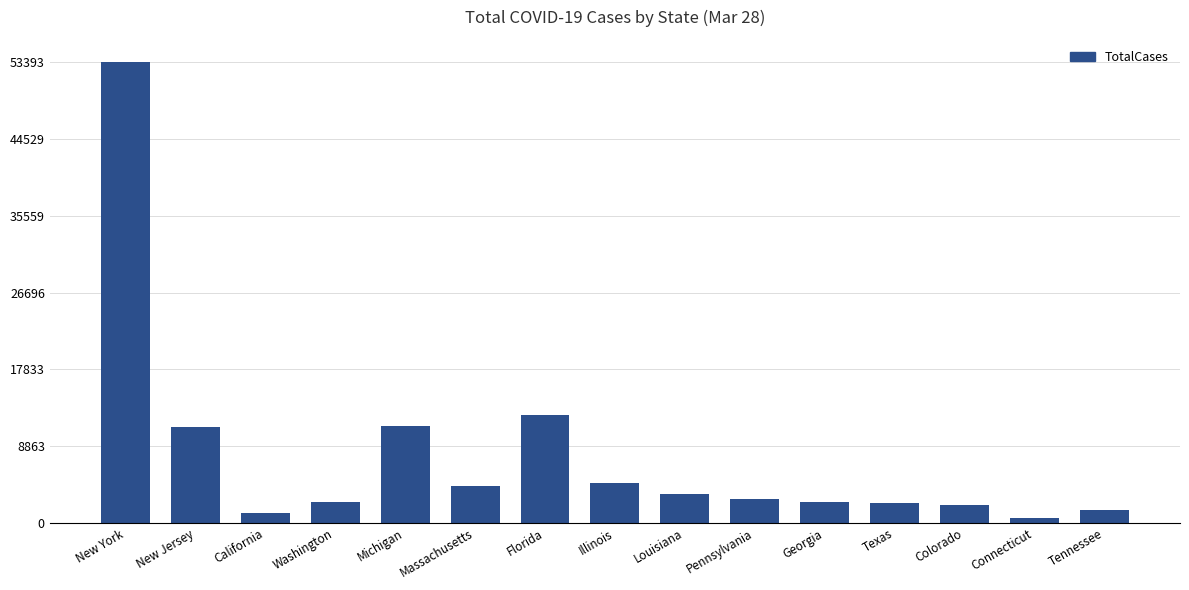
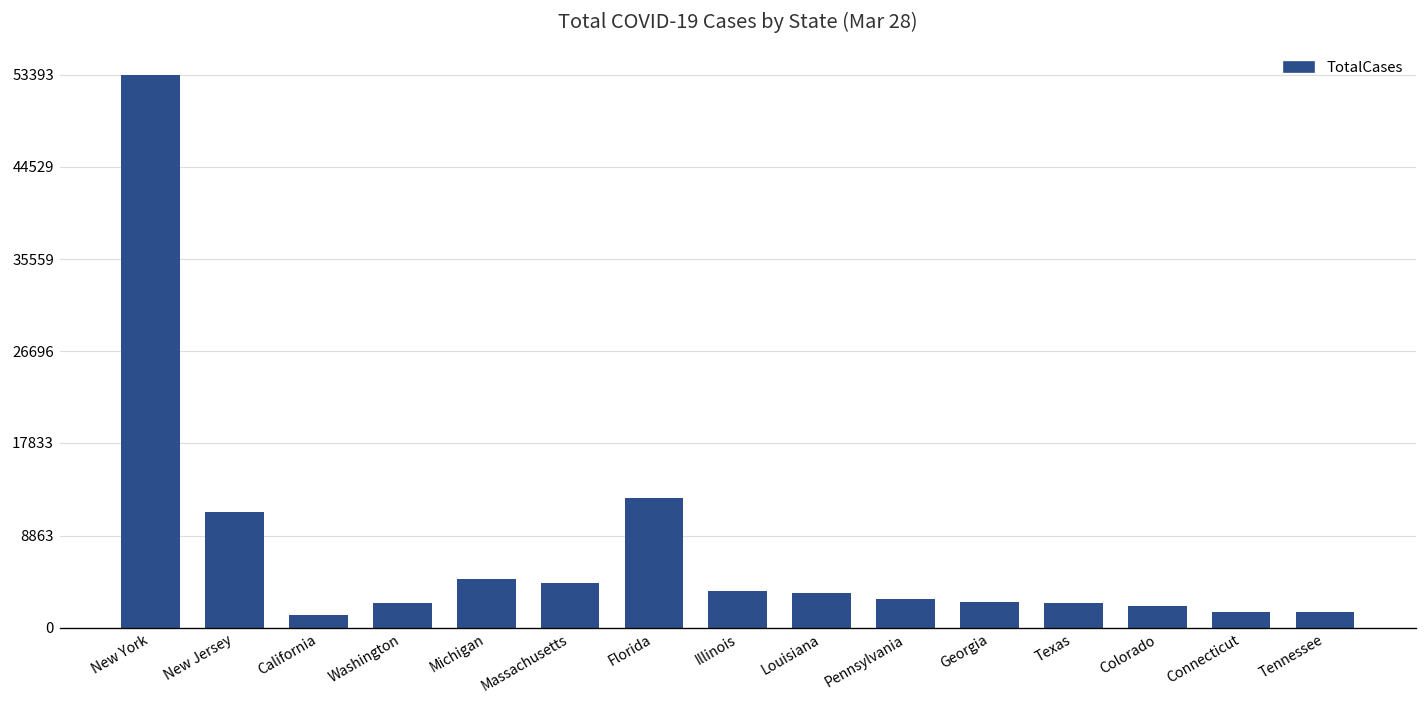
Michigan: 11000 -> 5000
Illinois: 5000 -> 3000
Connecticut: 1000 -> 2000
